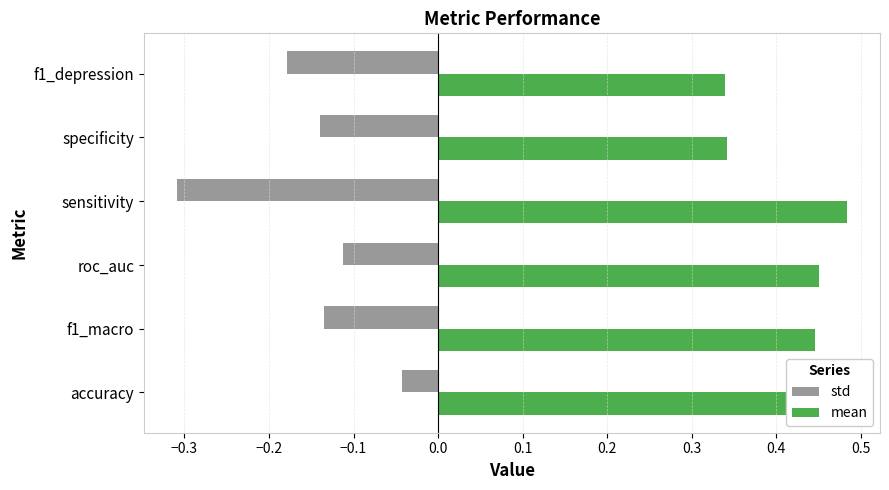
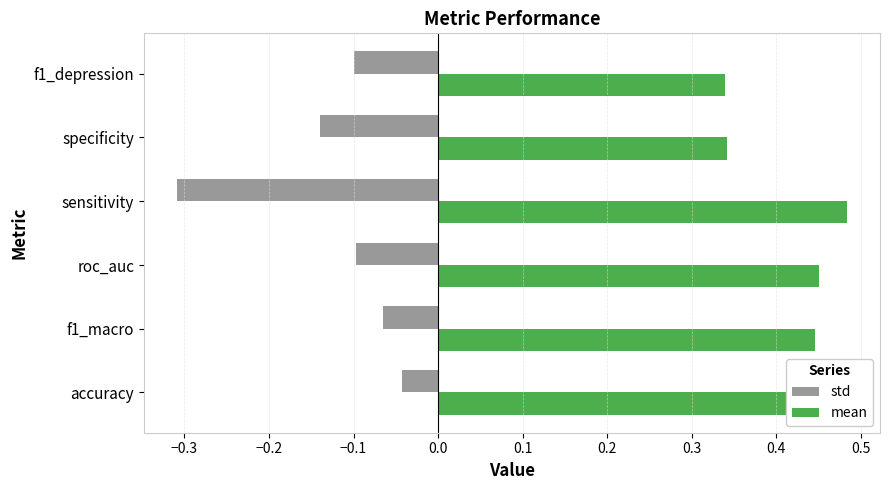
std, f1_depression: -0.18 -> -0.10
std, roc_auc: -0.11 -> -0.10
std, f1_macro: -0.14 -> -0.07
